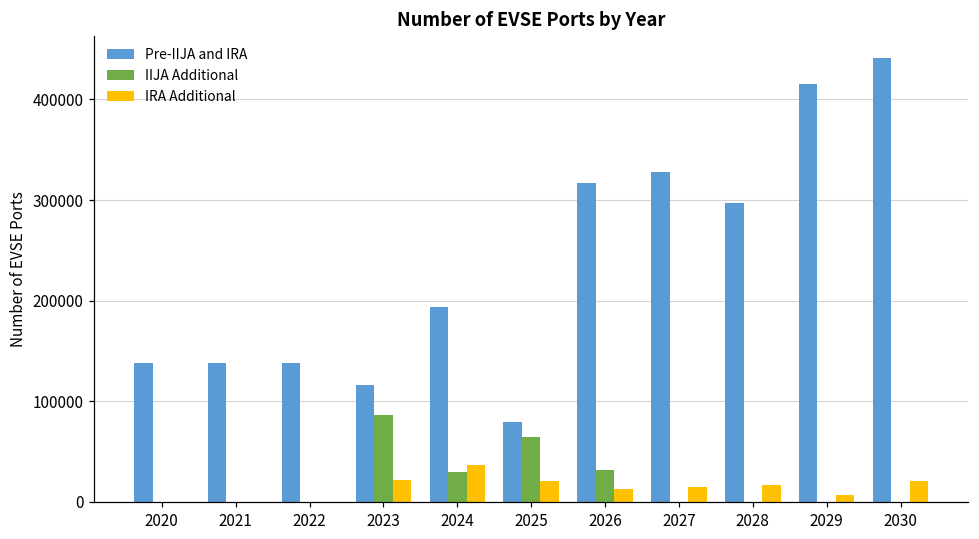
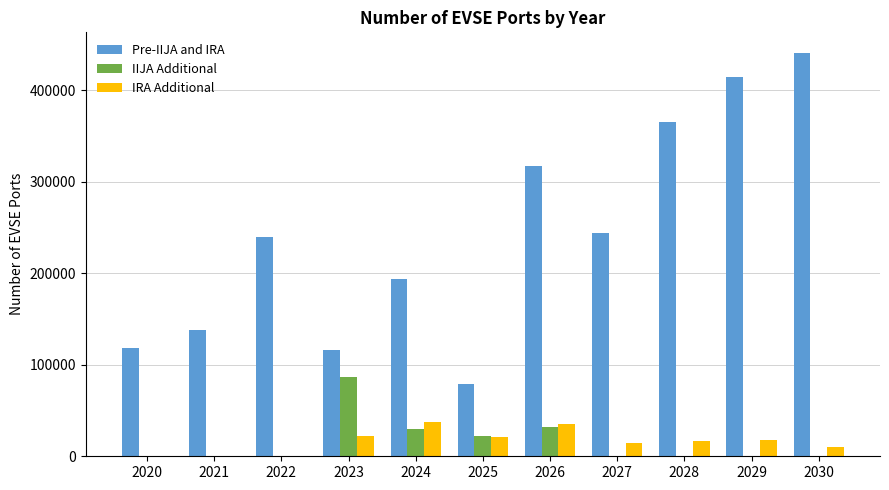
Pre-IIJA and IRA, 2020: 140000 -> 120000
Pre-IIJA and IRA, 2022: 140000 -> 240000
IIJA Additional, 2025: 60000 -> 20000
IRA Additional, 2026: 10000 -> 40000
Pre-IIJA and IRA, 2027: 330000 -> 240000
Pre-IIJA and IRA, 2028: 300000 -> 370000
IRA Additional, 2029: 10000 -> 20000
IRA Additional, 2030: 20000 -> 10000
